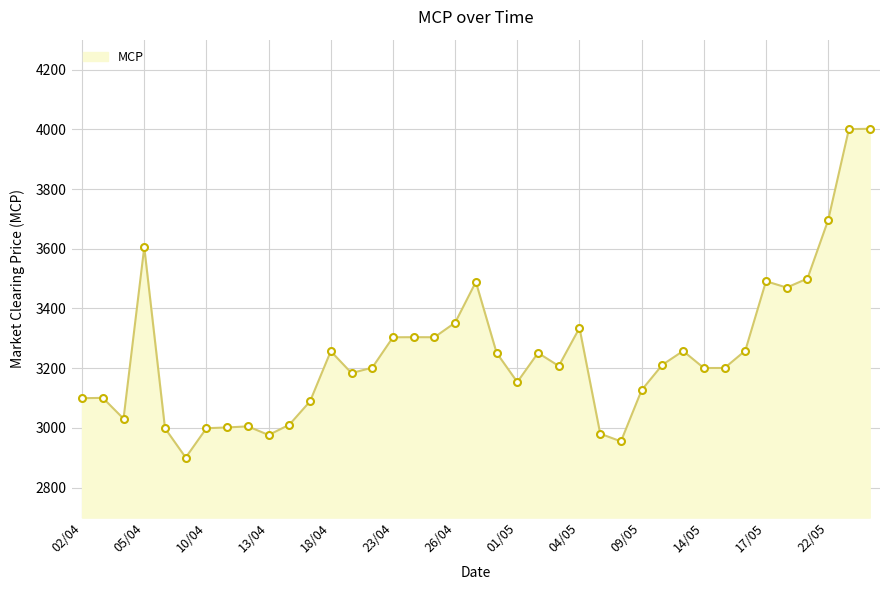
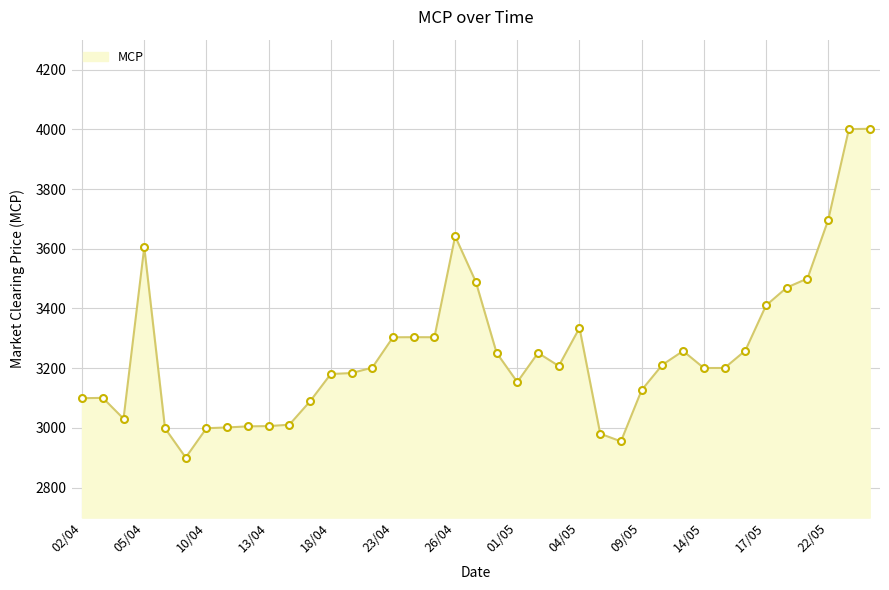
13/04: 2980 -> 3010
18/04: 3260 -> 3180
26/04: 3350 -> 3640
17/05: 3490 -> 3410
